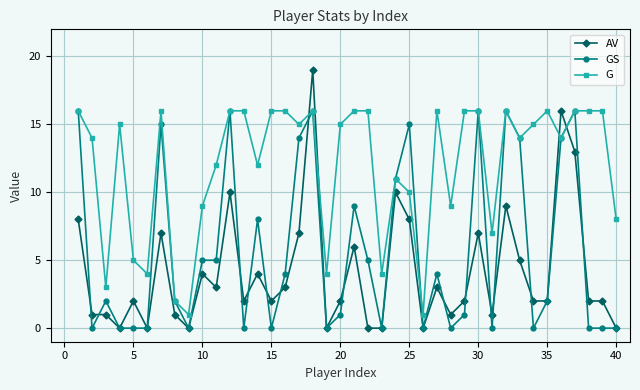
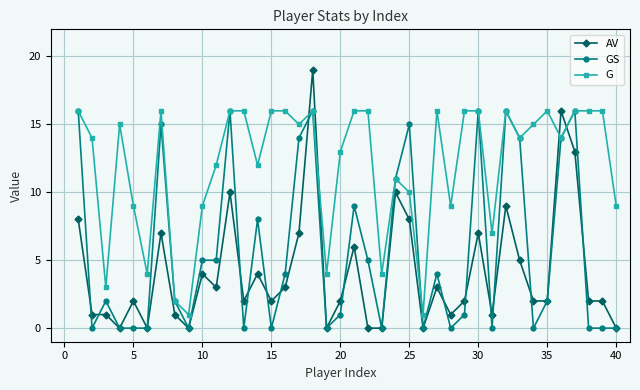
G, 5: 5 -> 9
G, 20: 15 -> 13
G, 40: 8 -> 9
